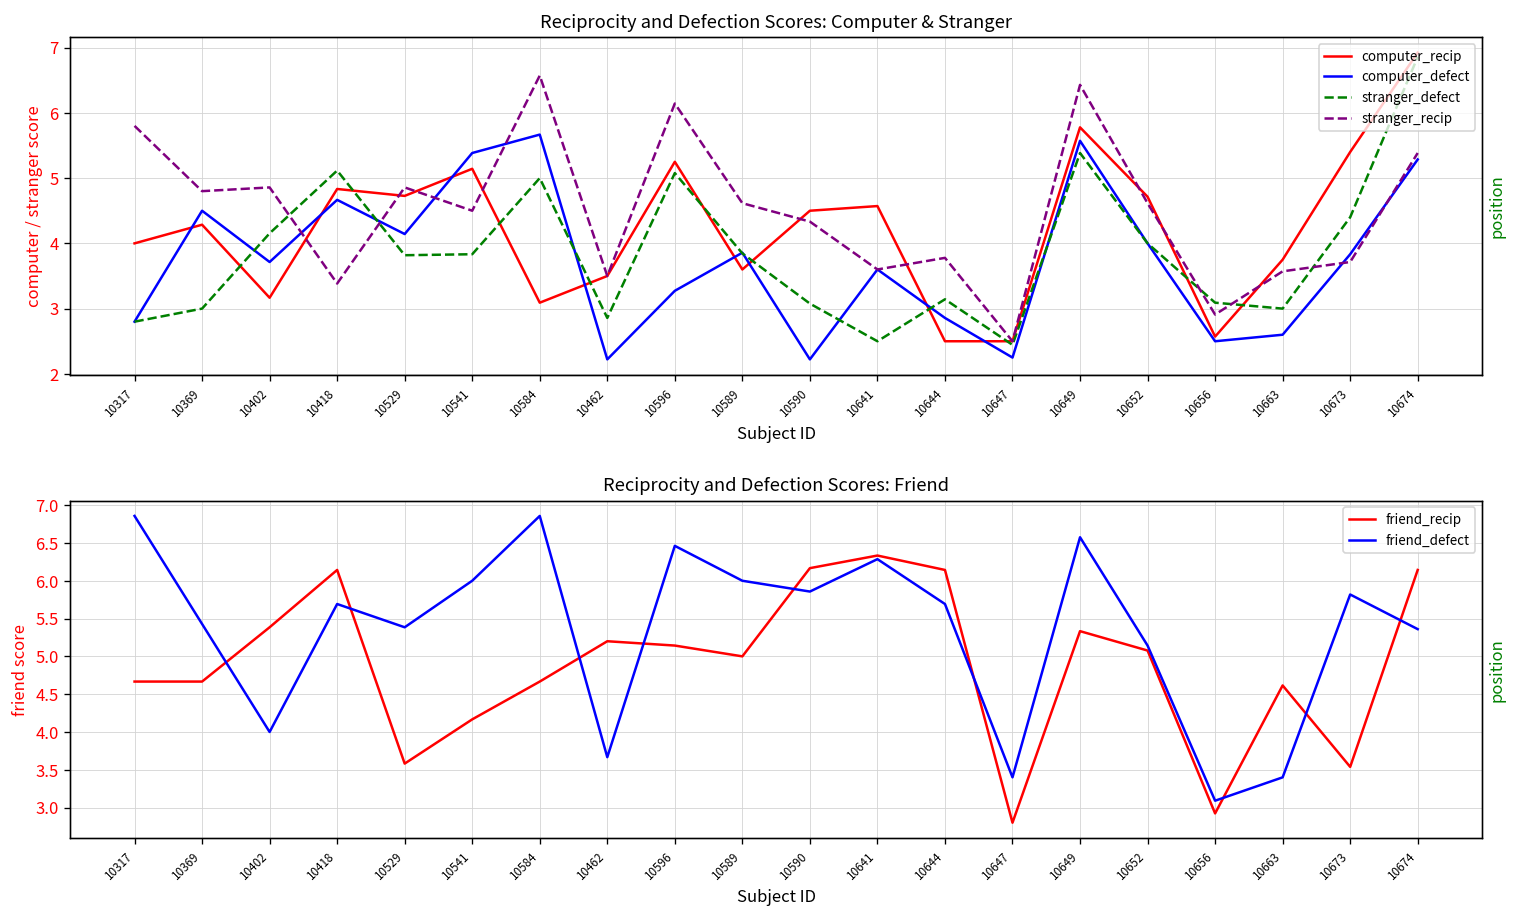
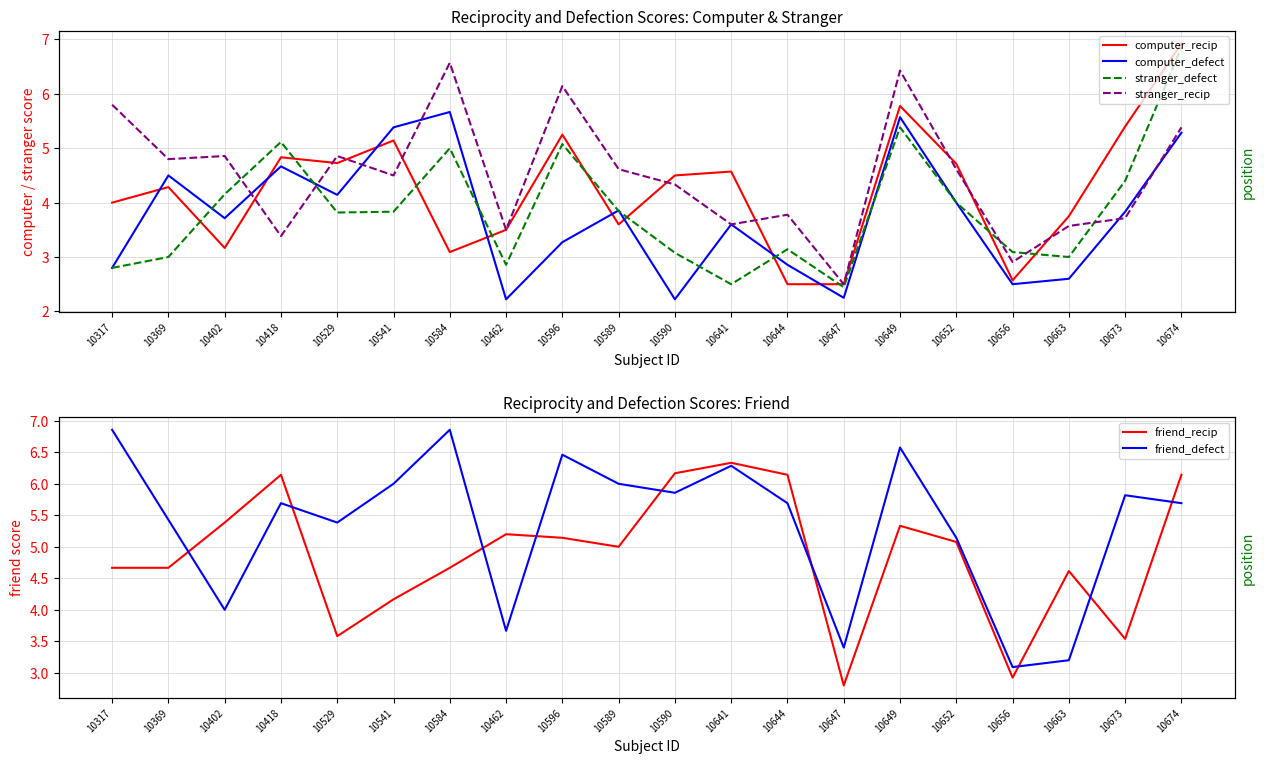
Reciprocity and Defection Scores: Friend, friend_defect, 10663: 3.4 -> 3.2
Reciprocity and Defection Scores: Friend, friend_defect, 10674: 5.4 -> 5.7
